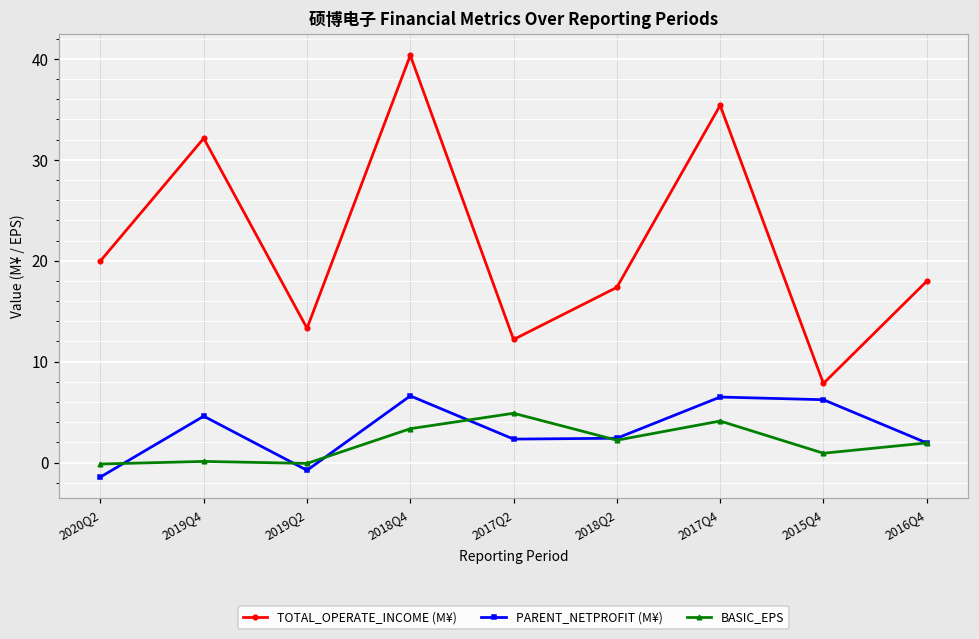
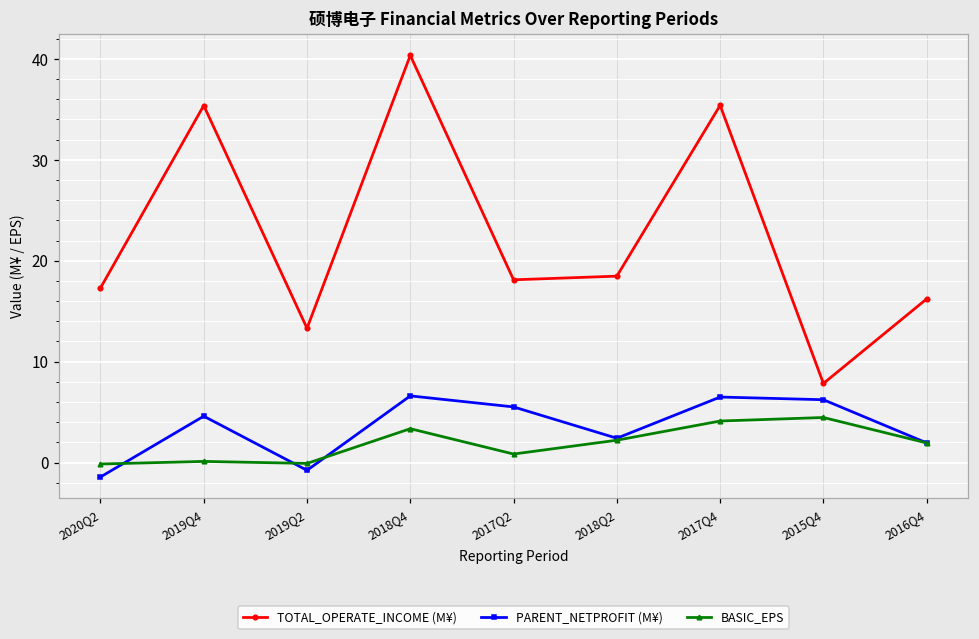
TOTAL_OPERATE_INCOME (M¥), 2020Q2: 20 -> 17
TOTAL_OPERATE_INCOME (M¥), 2019Q4: 32 -> 35
TOTAL_OPERATE_INCOME (M¥), 2017Q2: 12 -> 18
PARENT_NETPROFIT (M¥), 2017Q2: 2 -> 6
BASIC_EPS, 2017Q2: 5 -> 1
TOTAL_OPERATE_INCOME (M¥), 2018Q2: 17 -> 18
BASIC_EPS, 2015Q4: 1 -> 4
TOTAL_OPERATE_INCOME (M¥), 2016Q4: 18 -> 16
